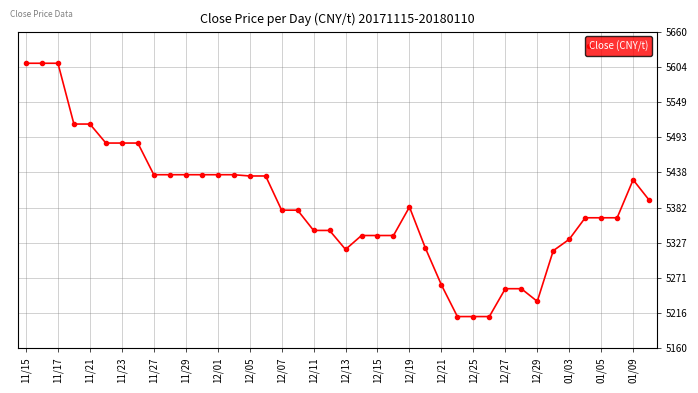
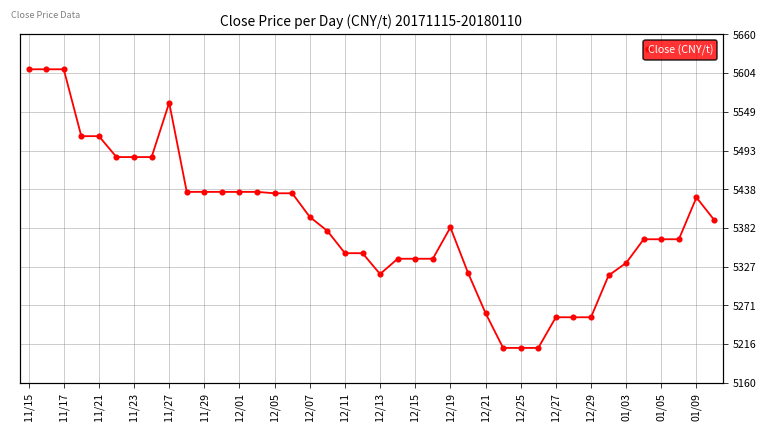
11/27: 5430 -> 5560
12/07: 5380 -> 5400
12/29: 5230 -> 5250
